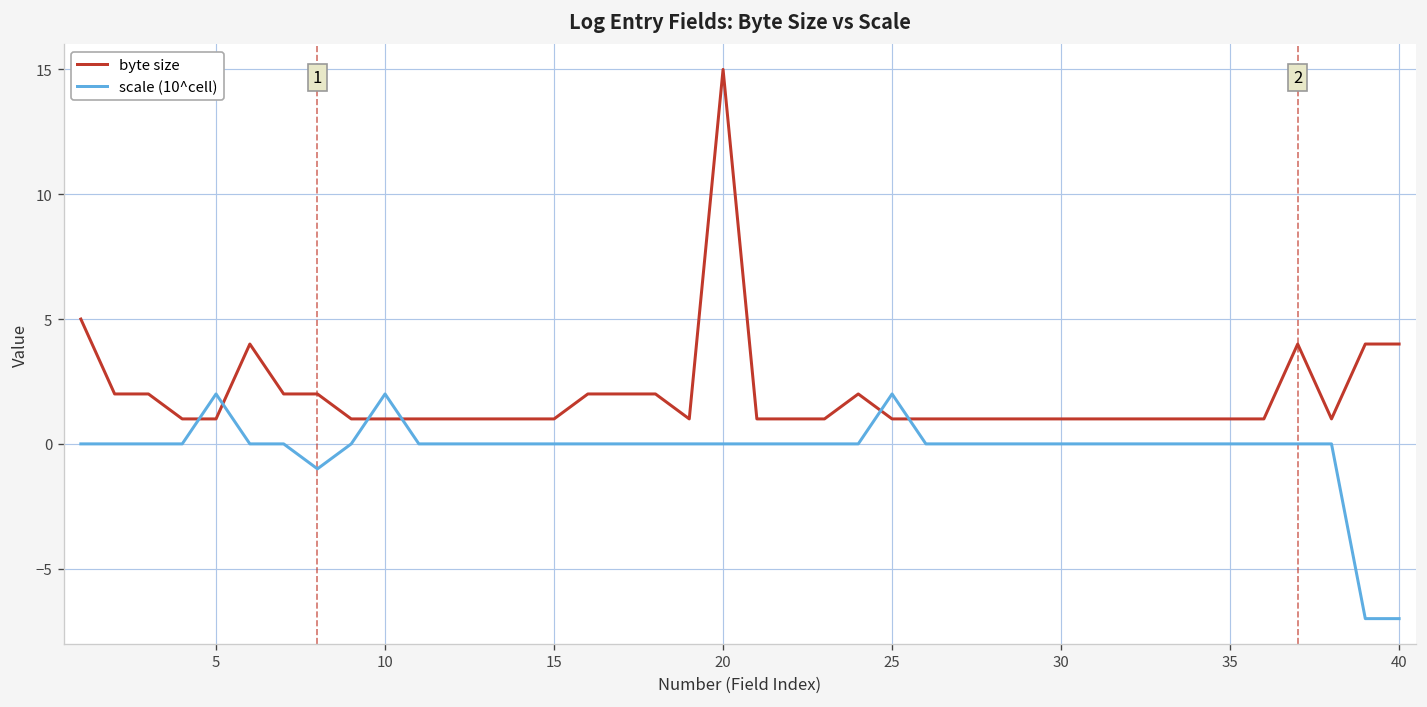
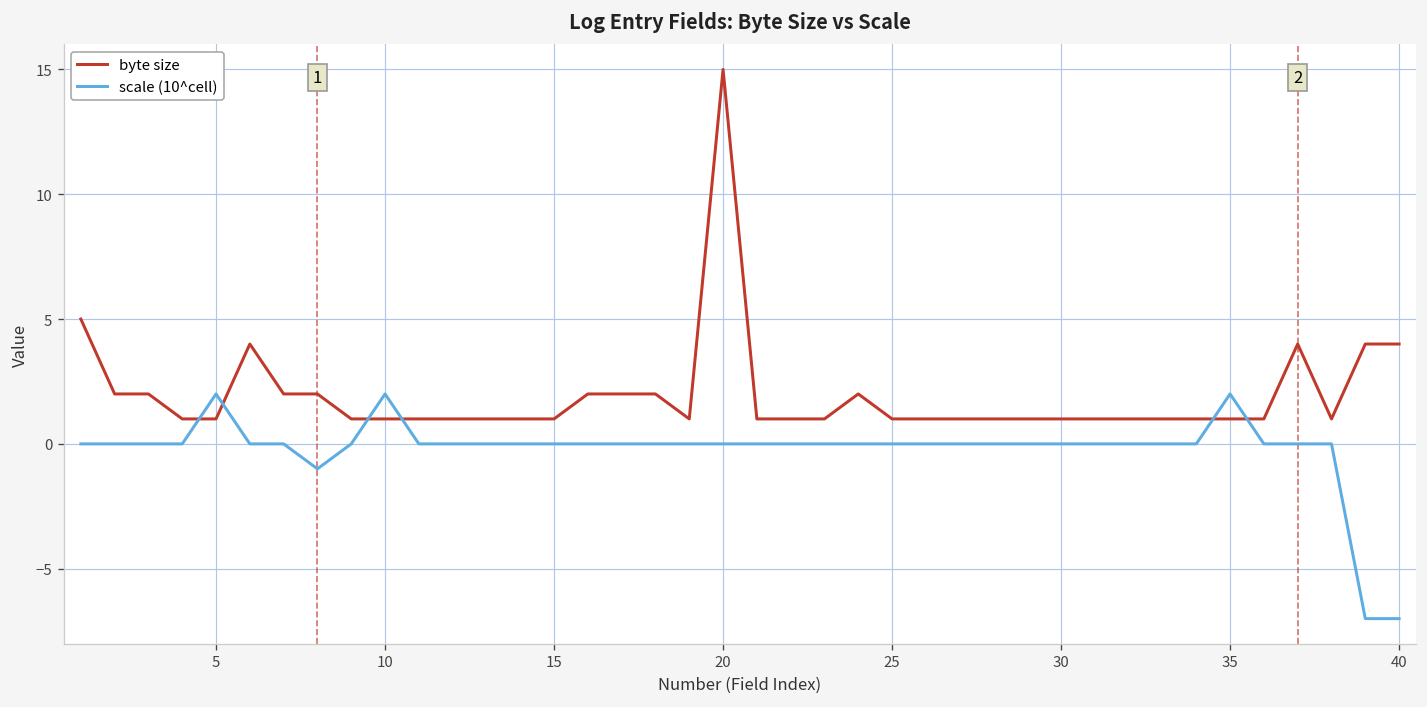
scale (10^cell), 25: 2 -> 0
scale (10^cell), 35: 0 -> 2
